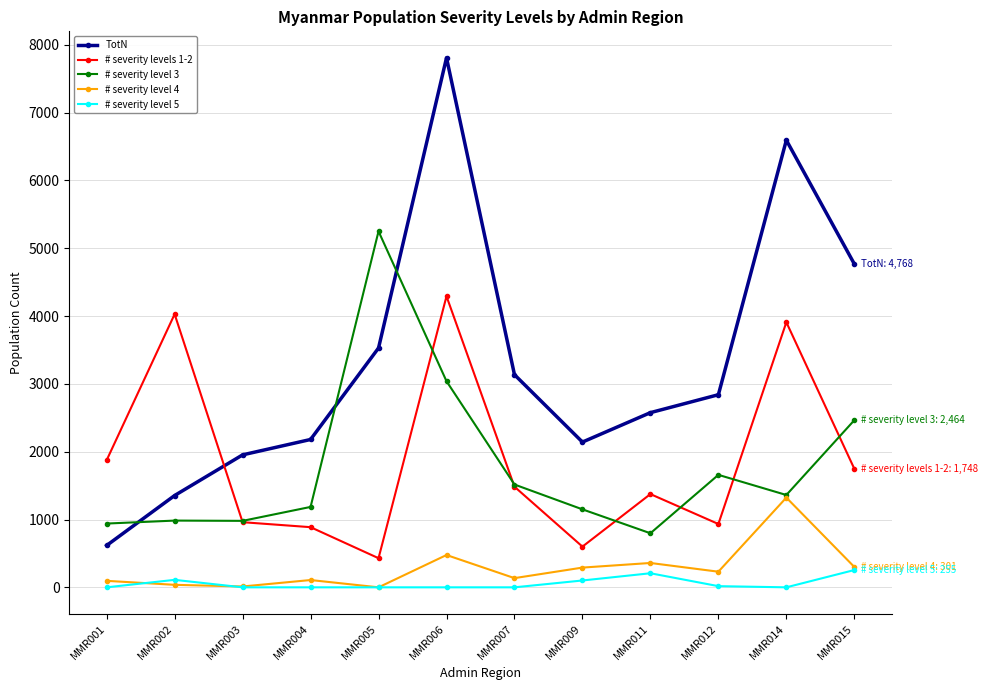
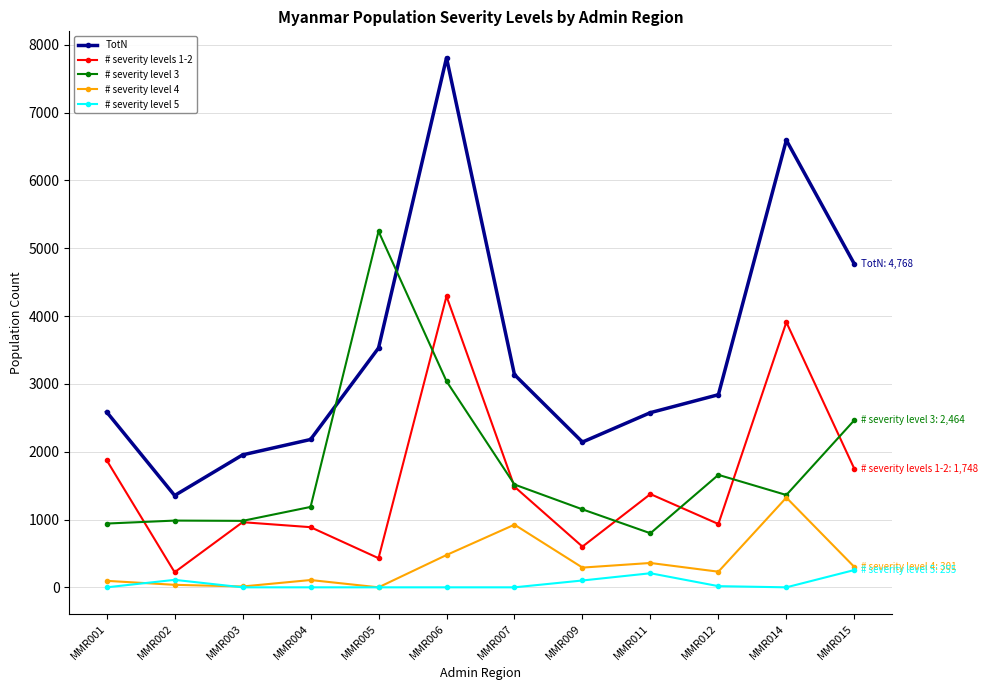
TotN, MMR001: 600 -> 2600
# severity levels 1-2, MMR002: 4000 -> 200
# severity level 4, MMR007: 100 -> 900
